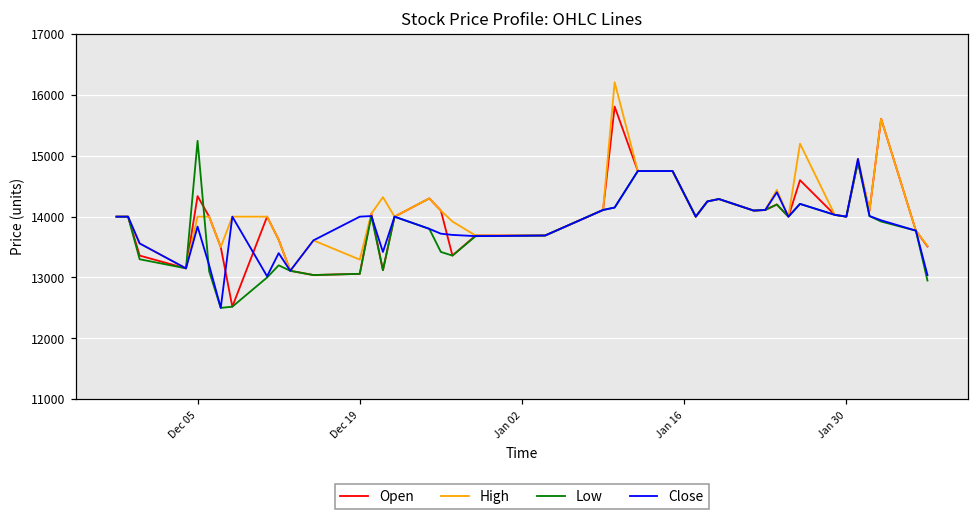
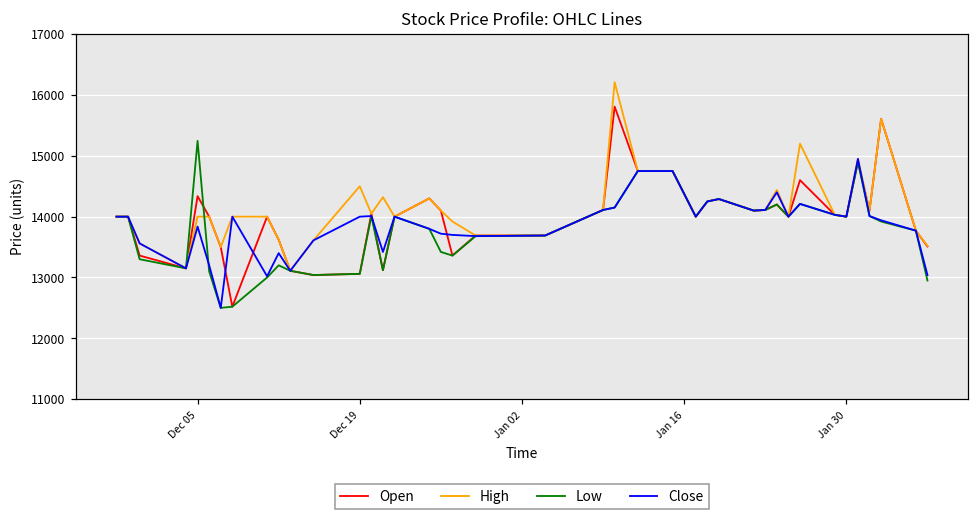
High, Dec 19: 13300 -> 14500
